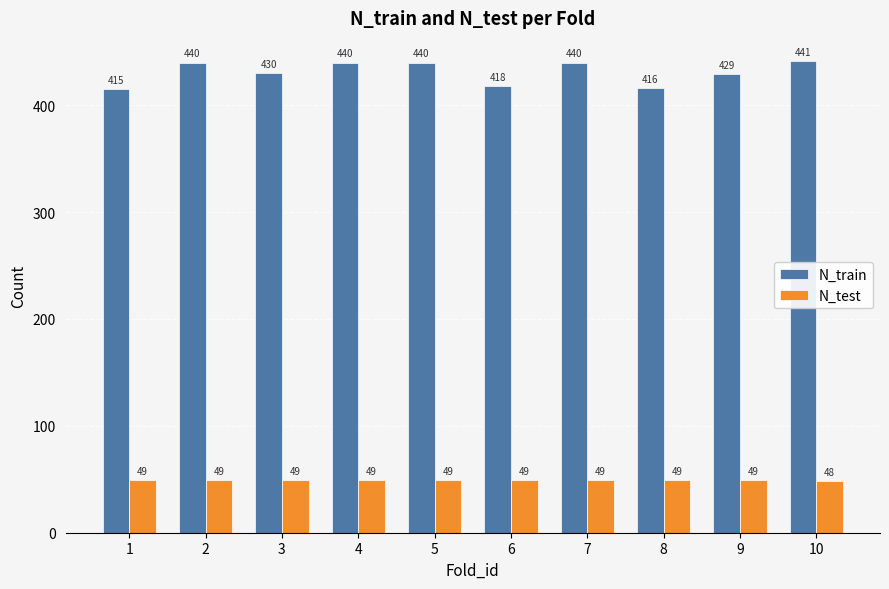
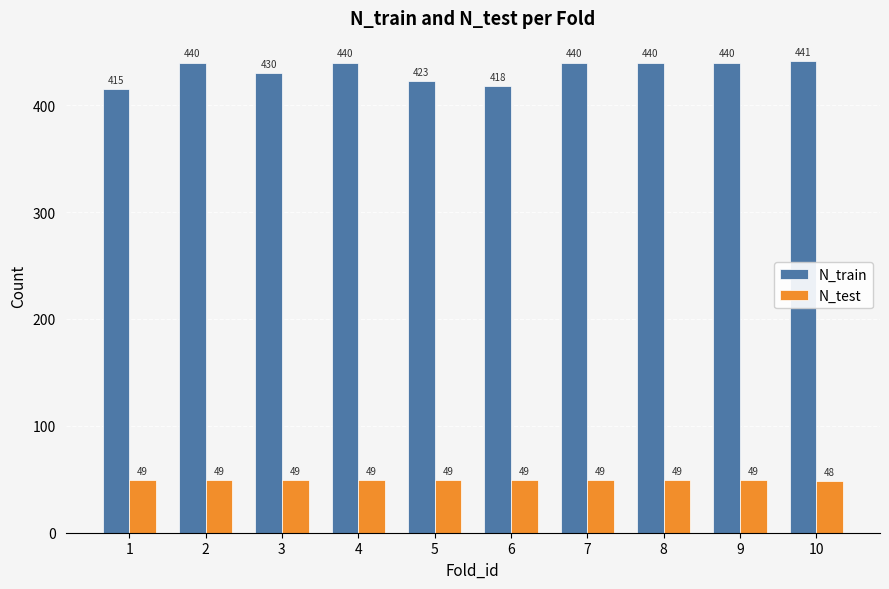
N_train, 5: 440 -> 423
N_train, 8: 416 -> 440
N_train, 9: 429 -> 440
